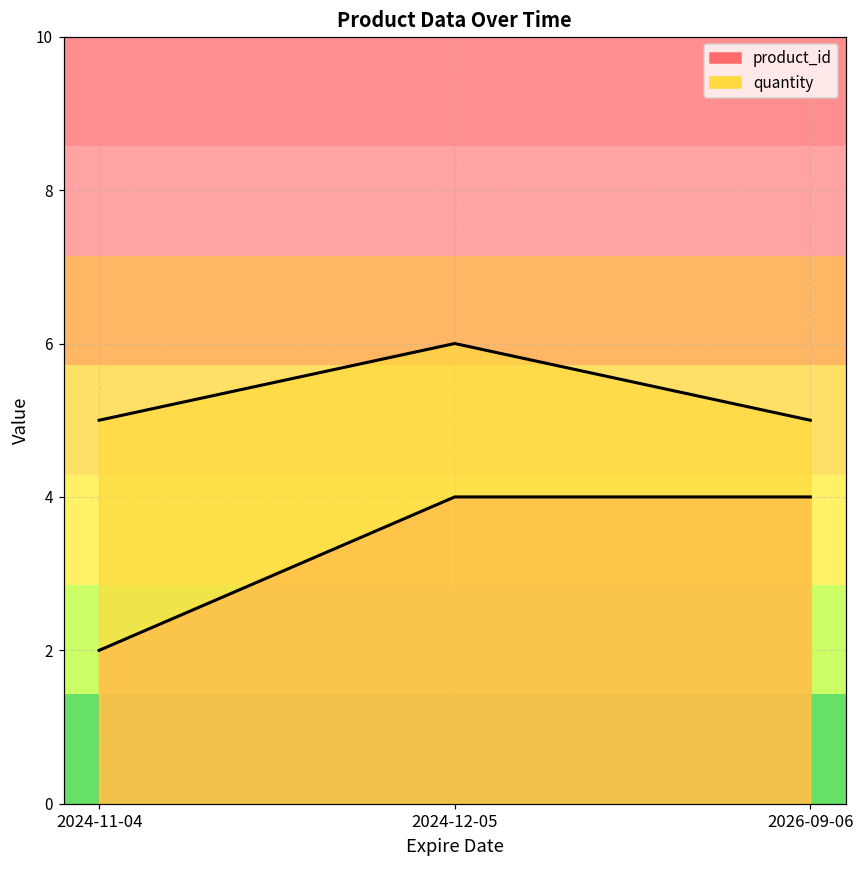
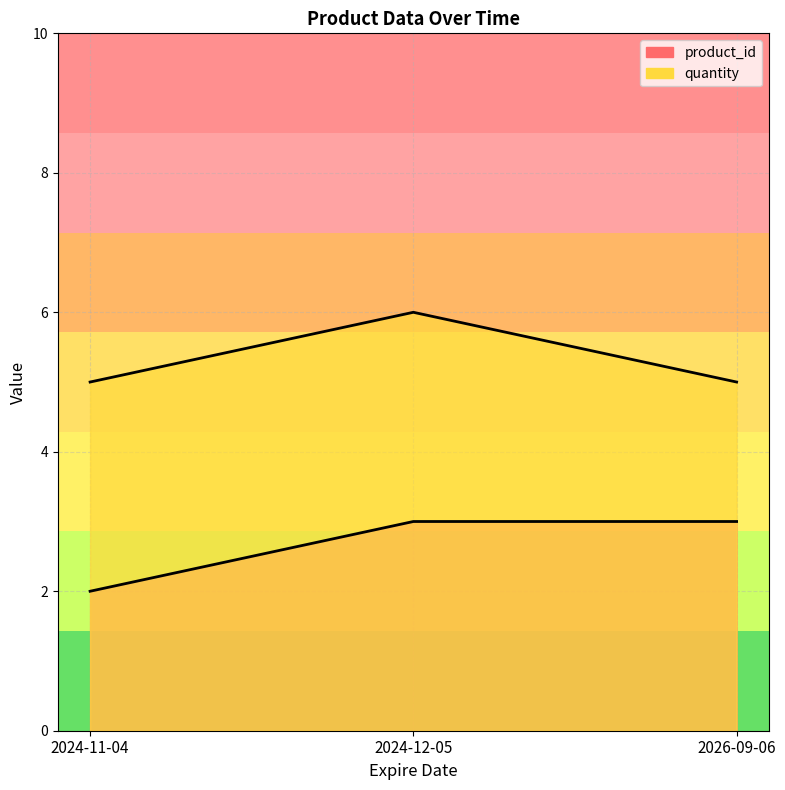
product_id, 2024-12-05: 4 -> 3
product_id, 2026-09-06: 4 -> 3
